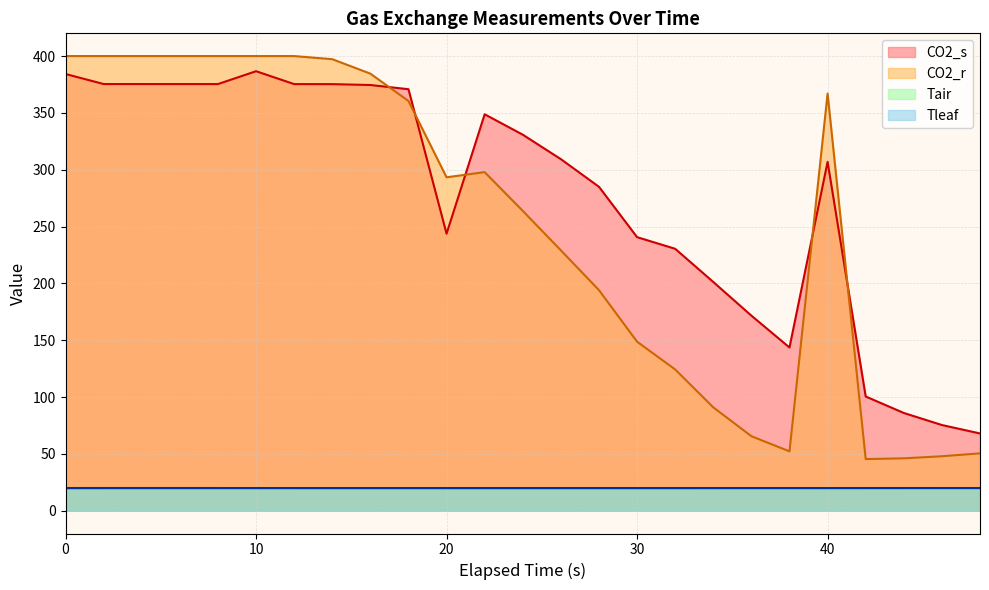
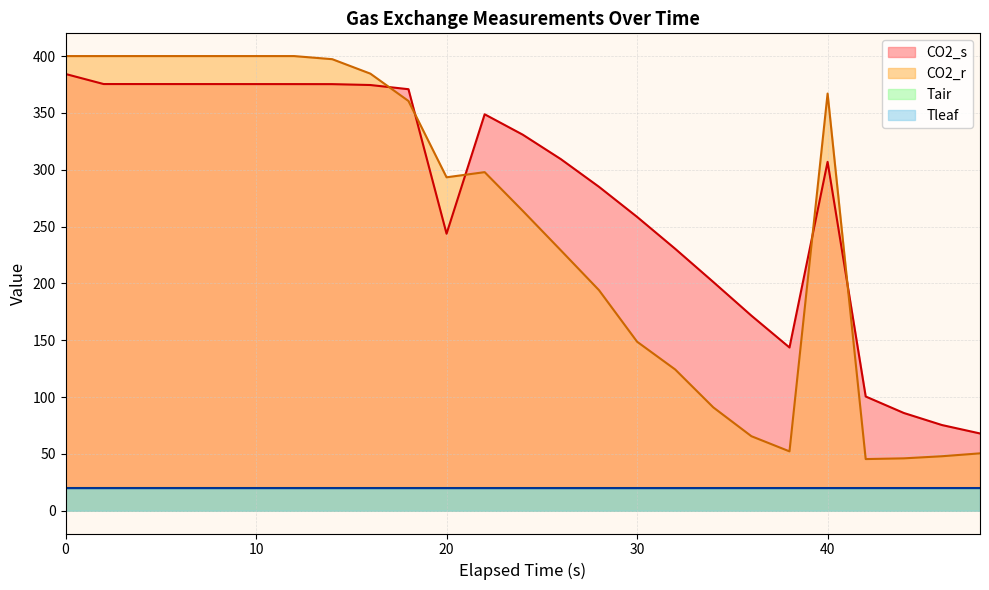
CO2_s, 10: 387 -> 375
CO2_s, 30: 241 -> 259
